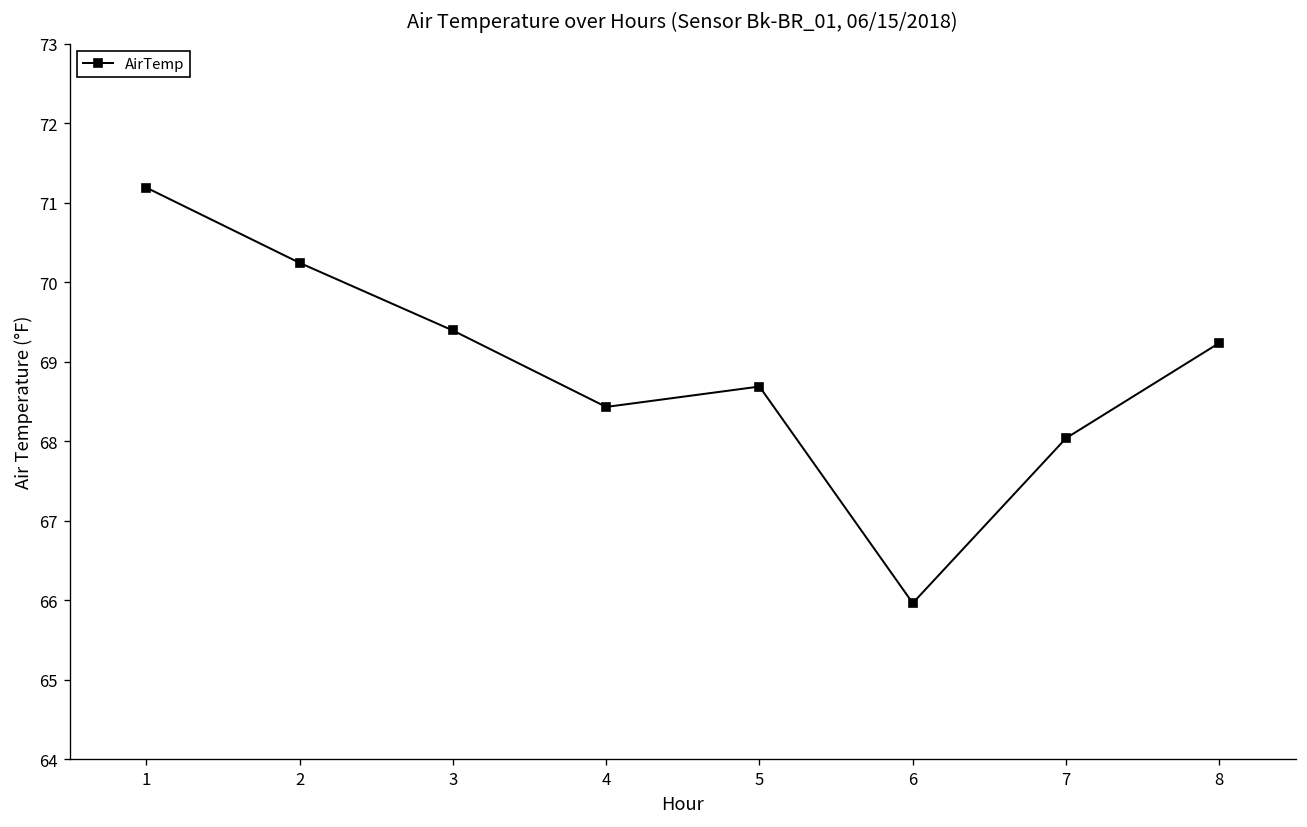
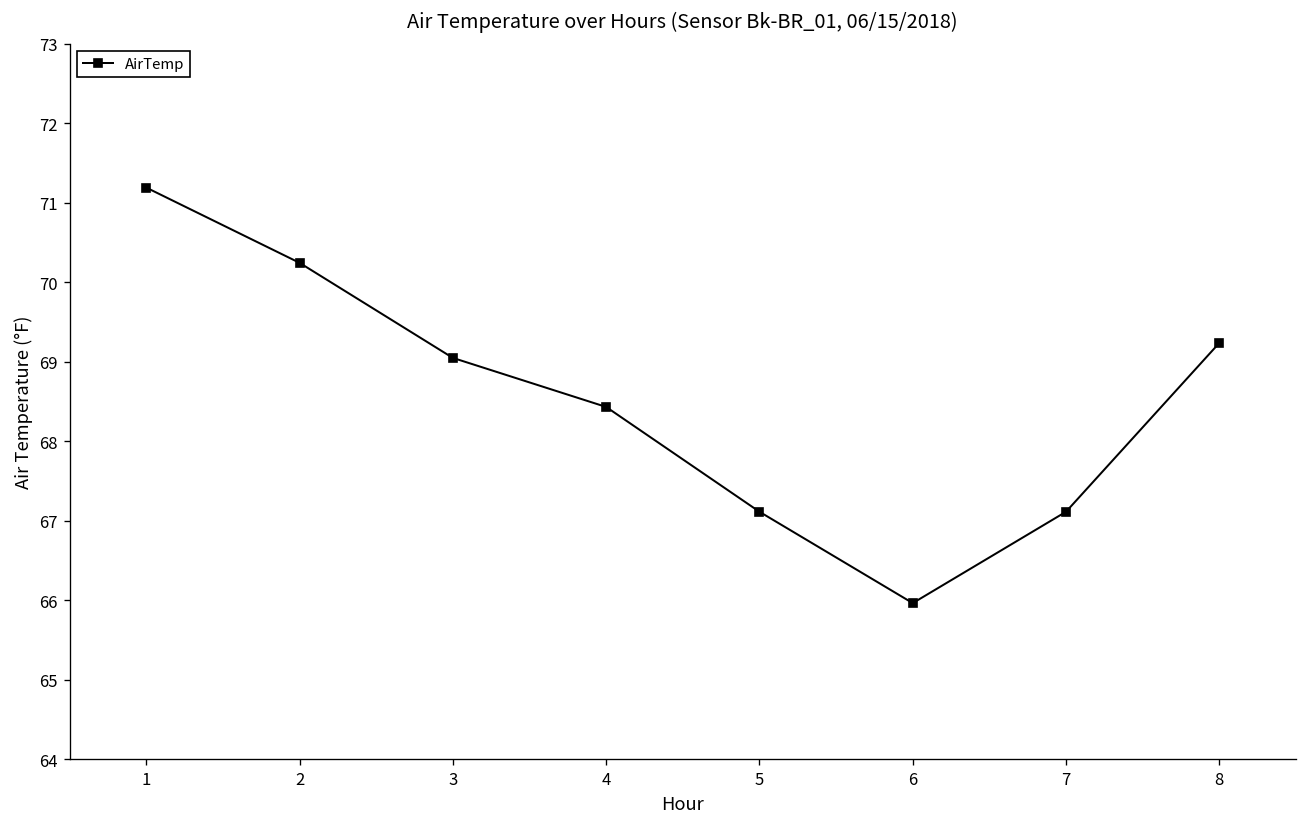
3: 69.4 -> 69.0
5: 68.7 -> 67.1
7: 68.0 -> 67.1
